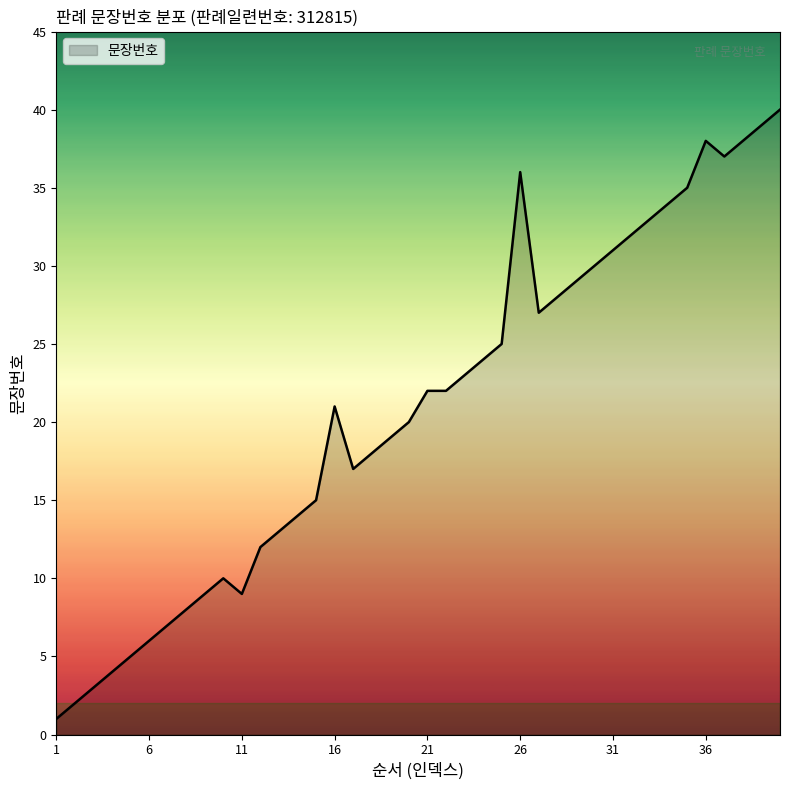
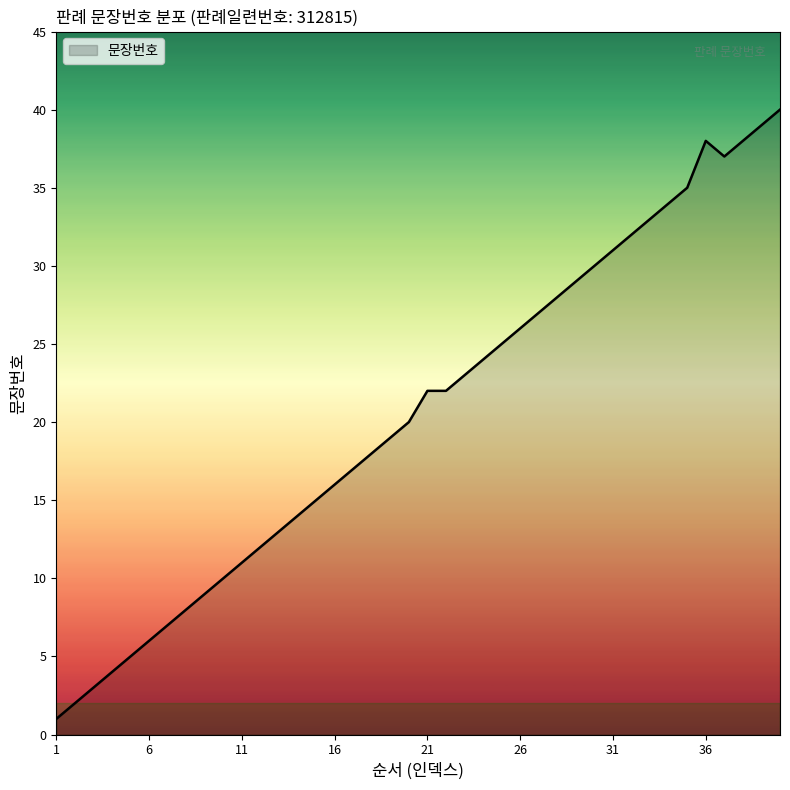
11: 9 -> 11
16: 21 -> 16
26: 36 -> 26
